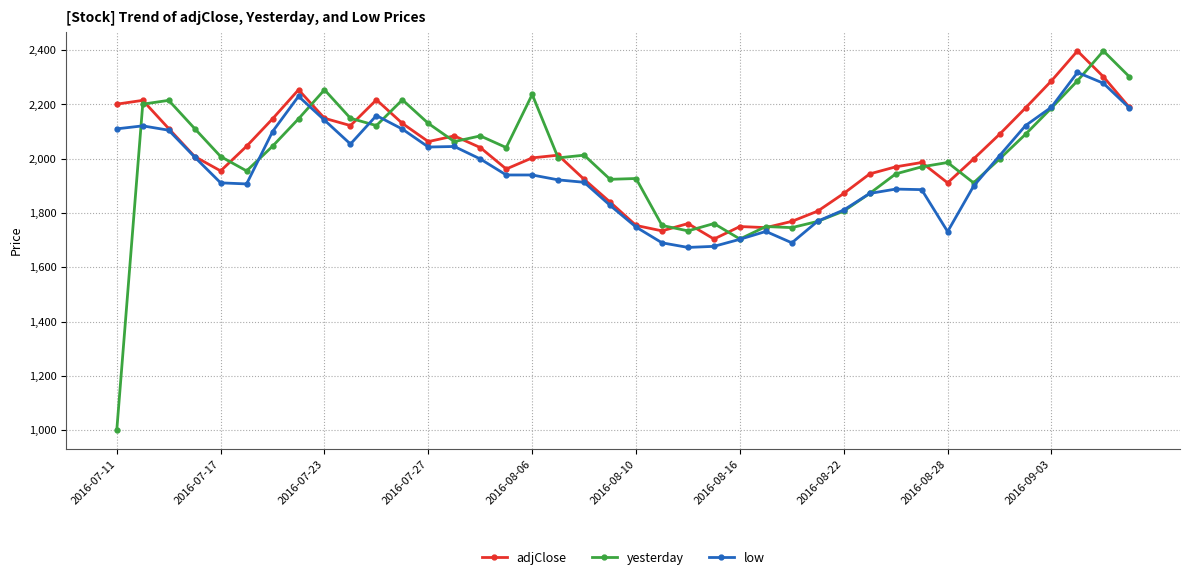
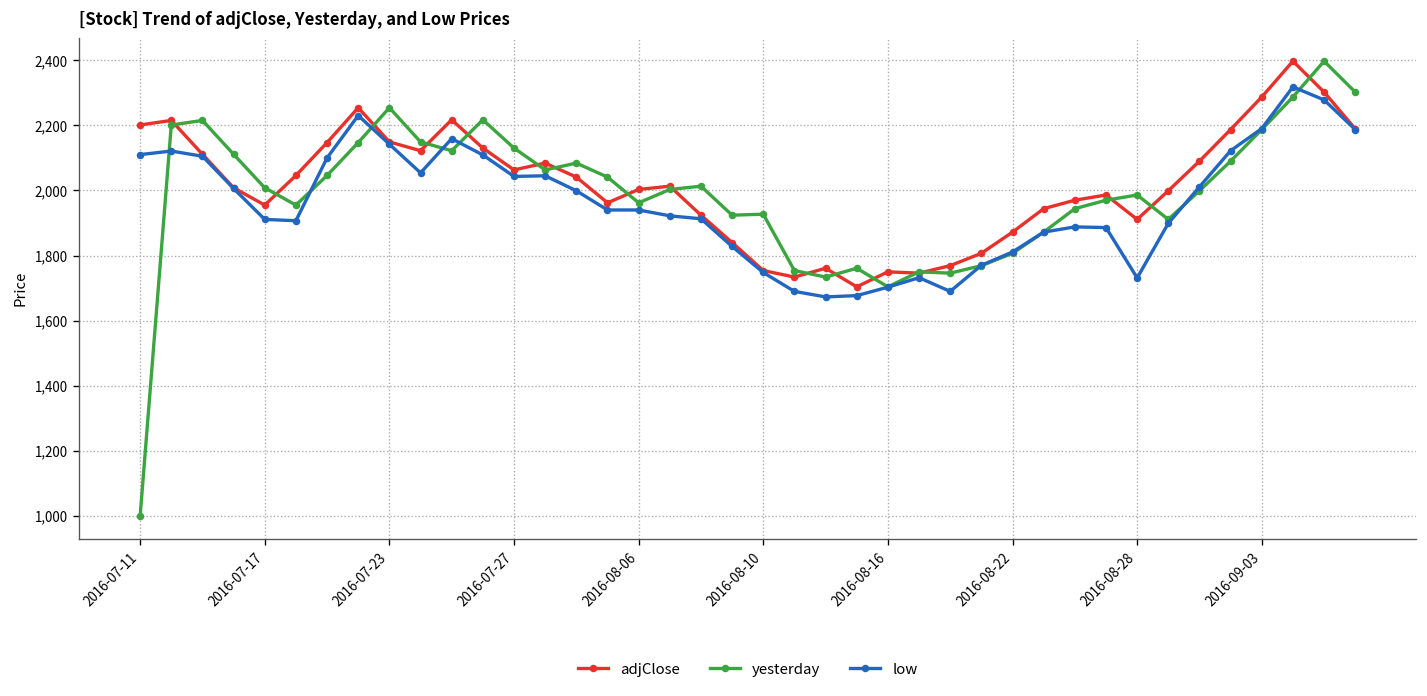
yesterday, 2016-08-06: 2,240 -> 1,960
